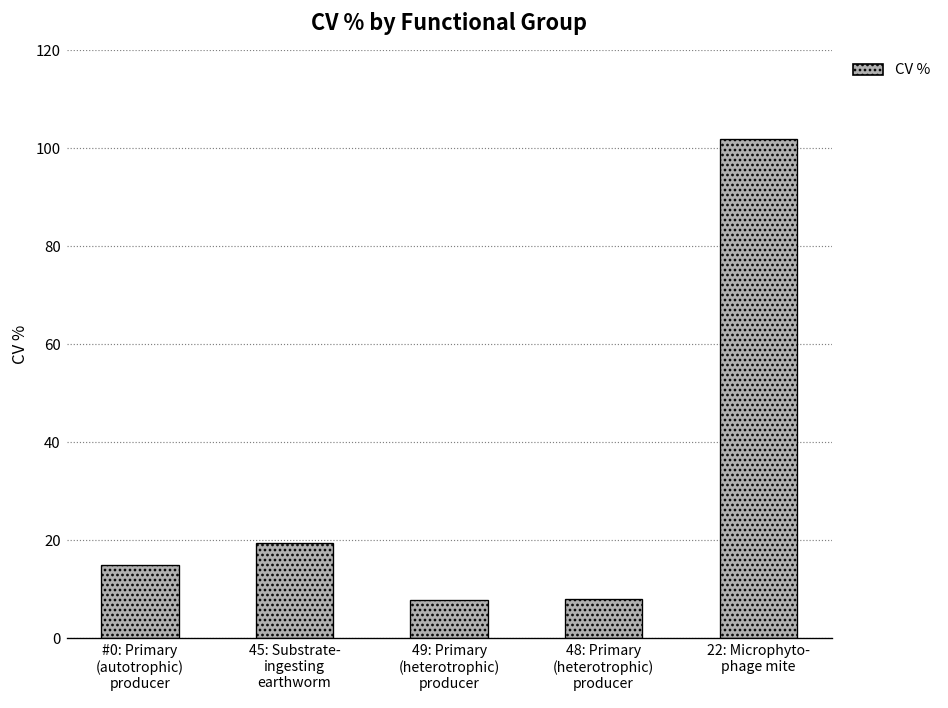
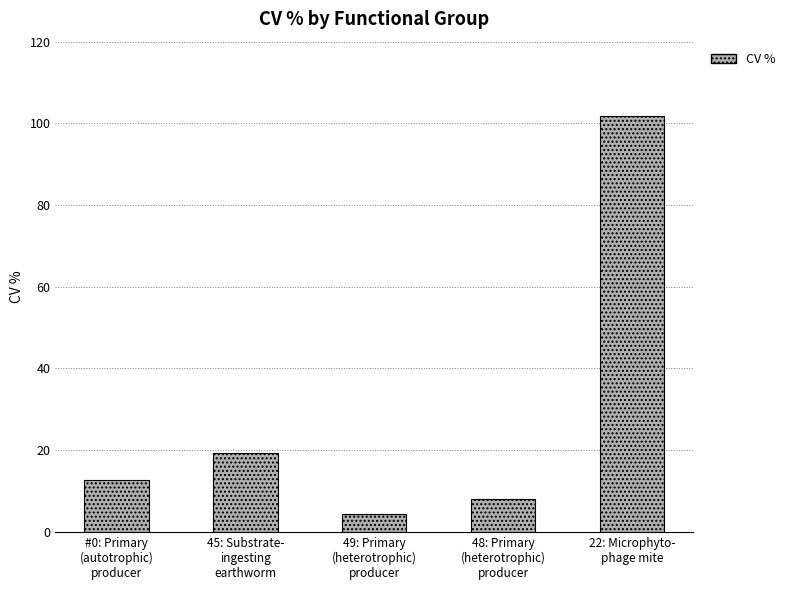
#0: Primary (autotrophic) producer: 15 -> 13
49: Primary (heterotrophic) producer: 8 -> 4
